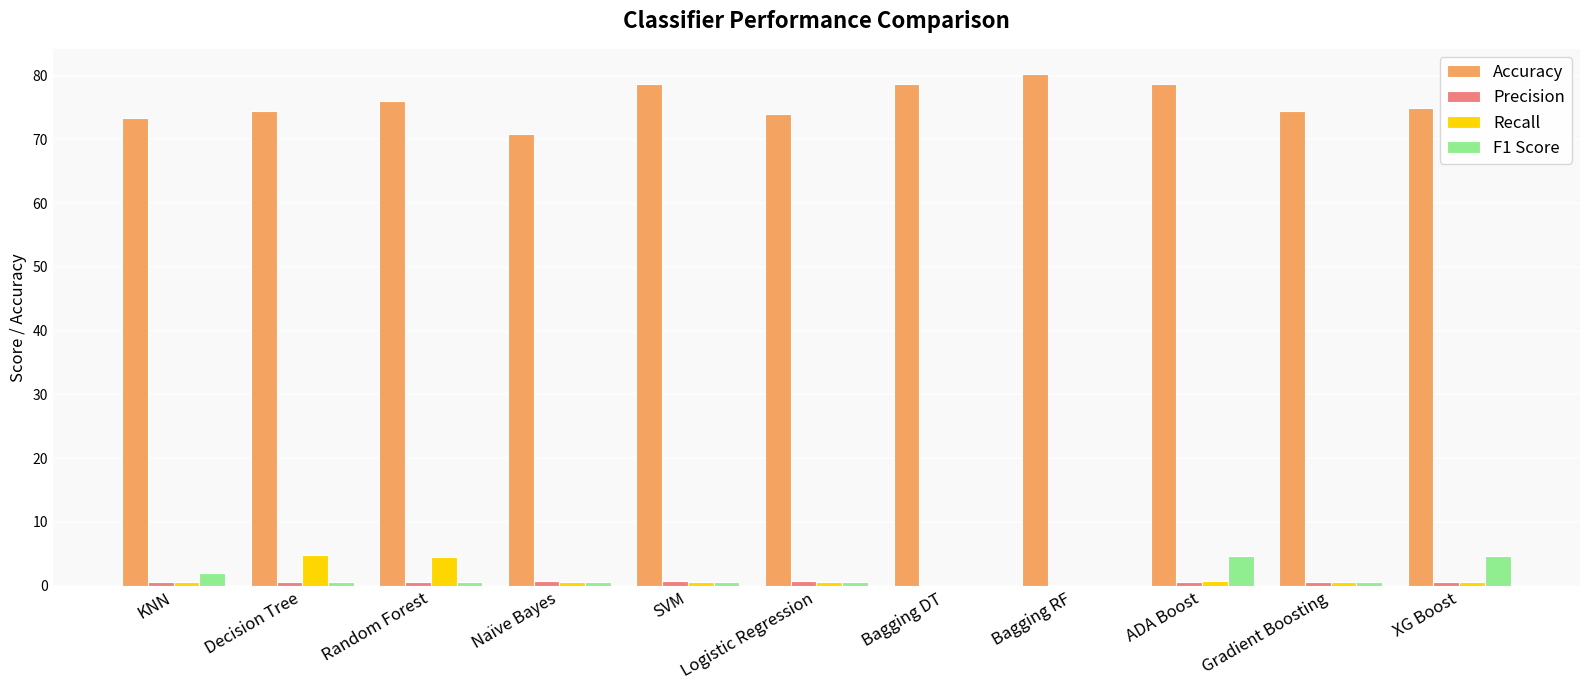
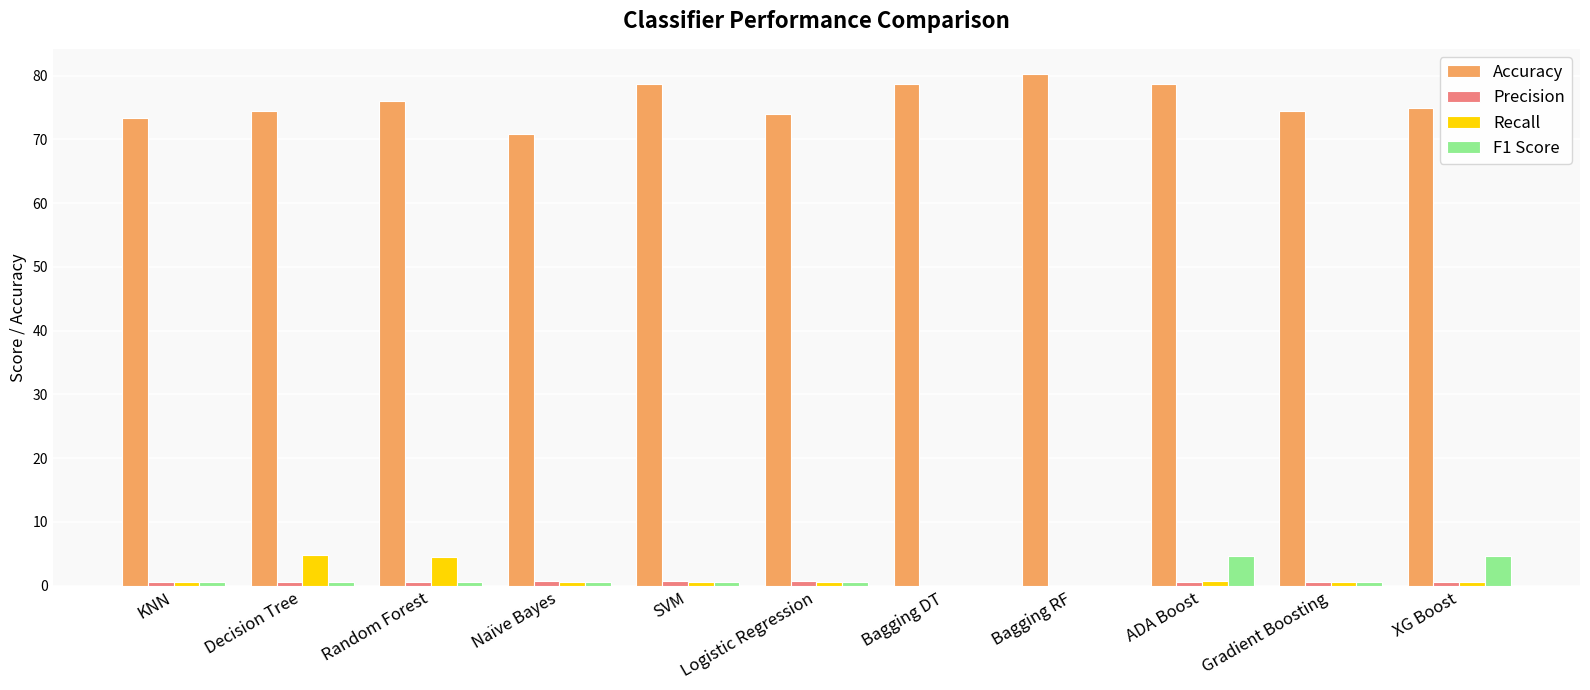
F1 Score, KNN: 2 -> 1
